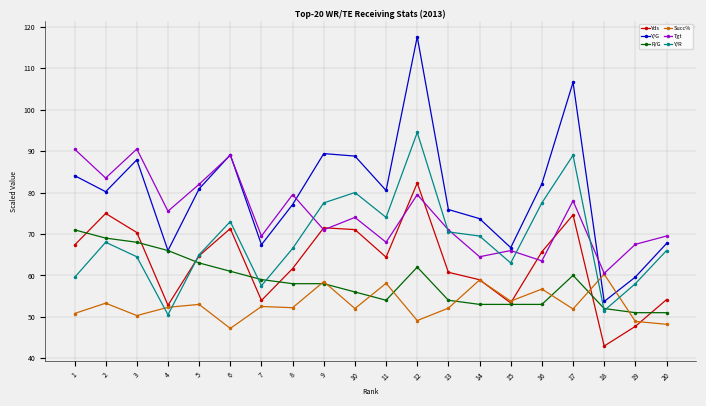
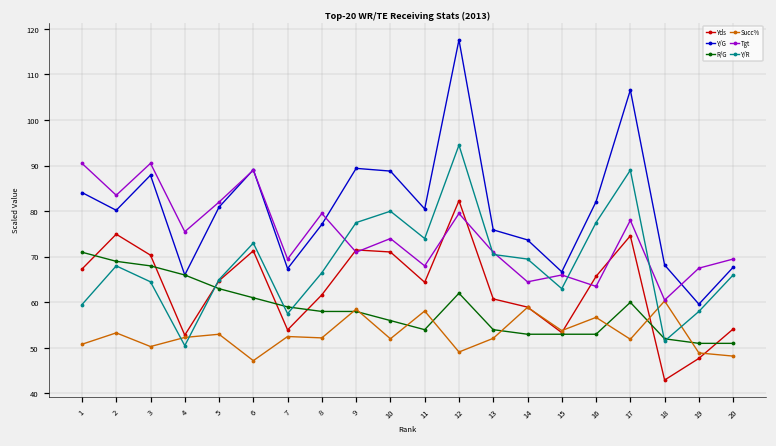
Y/G, 18: 54 -> 68
